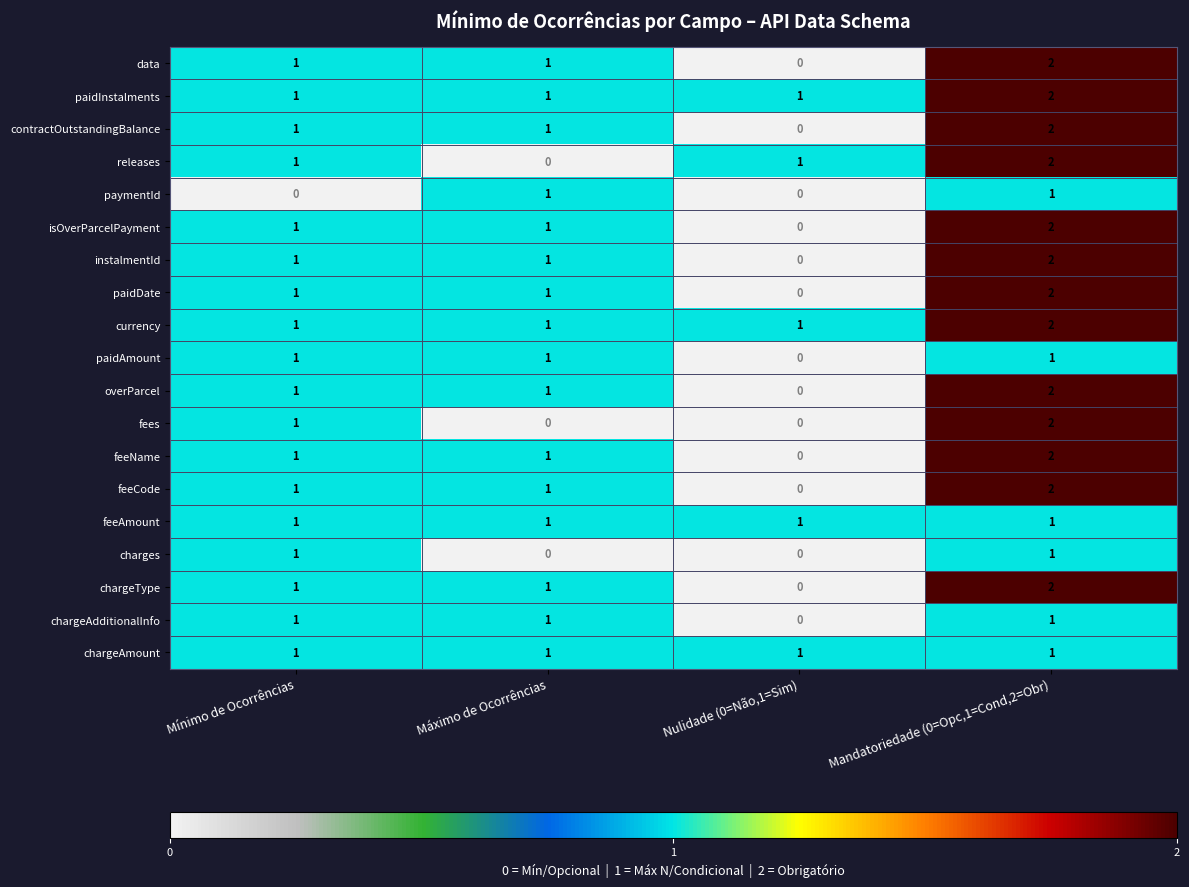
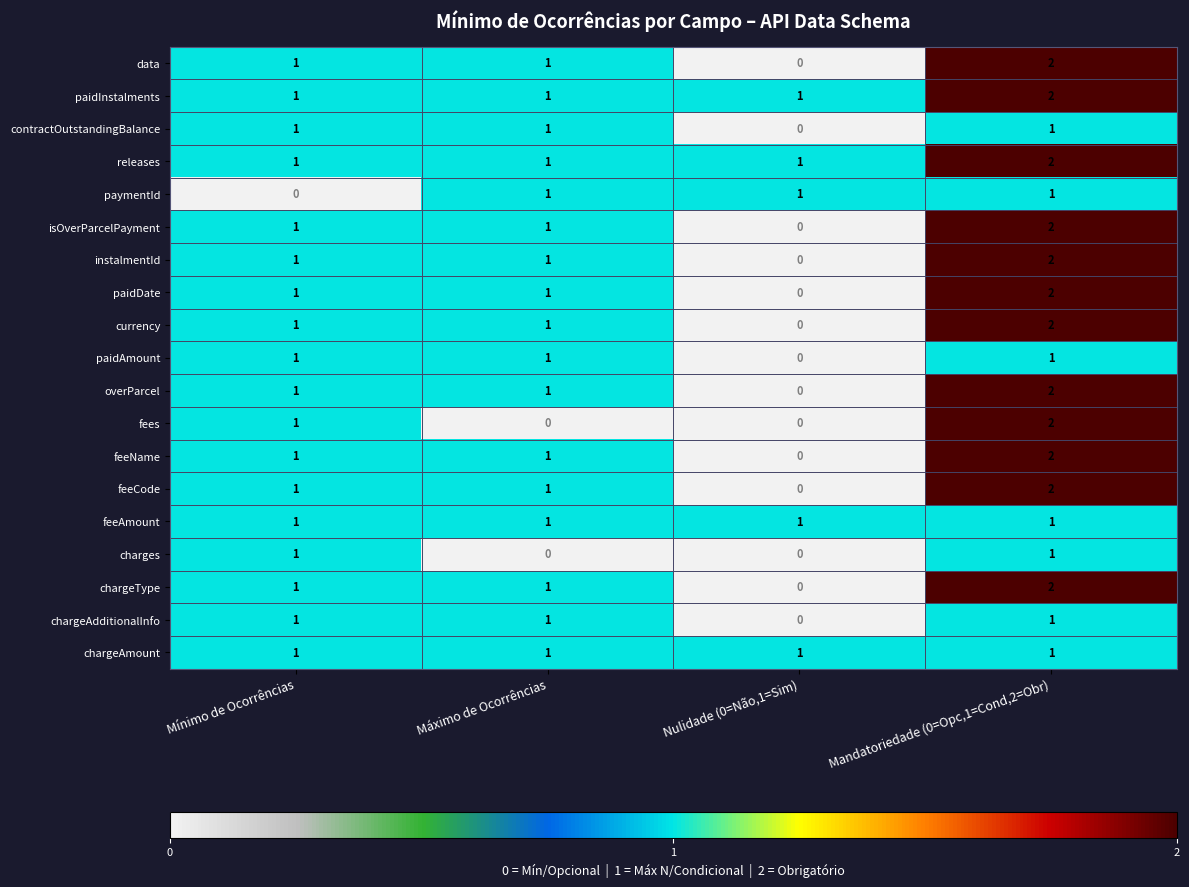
contractOutstandingBalance, Mandatoriedade (0=Opc,1=Cond,2=Obr): 2 -> 1
releases, Máximo de Ocorrências: 0 -> 1
paymentId, Nulidade (0=Não,1=Sim): 0 -> 1
currency, Nulidade (0=Não,1=Sim): 1 -> 0
